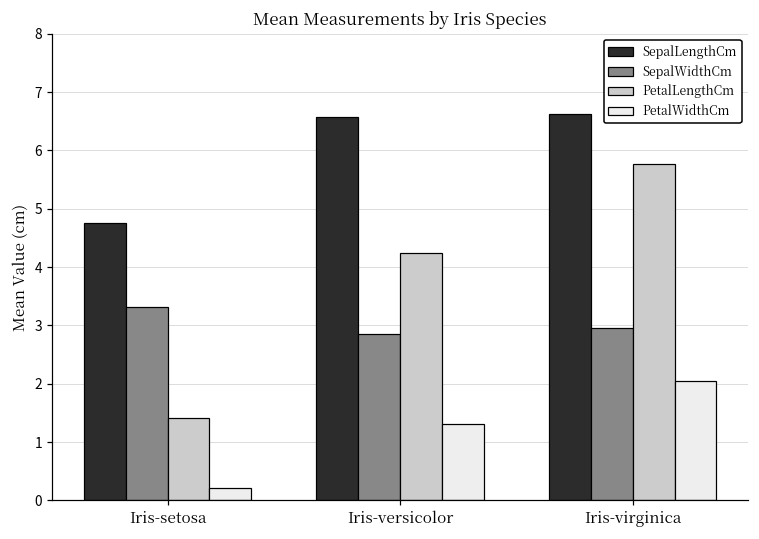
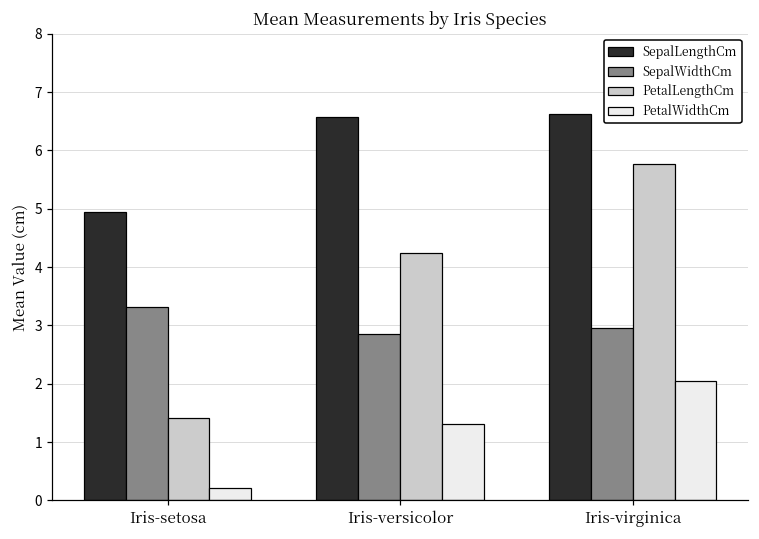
SepalLengthCm, Iris-setosa: 4.8 -> 5.0
